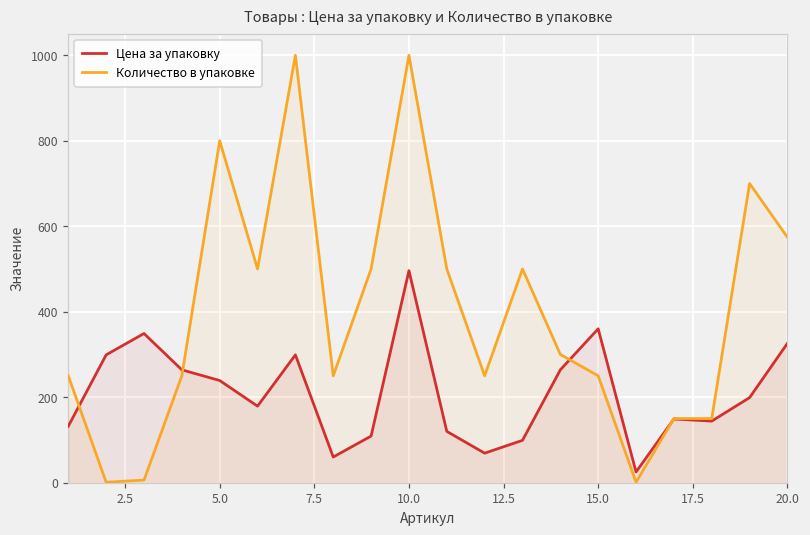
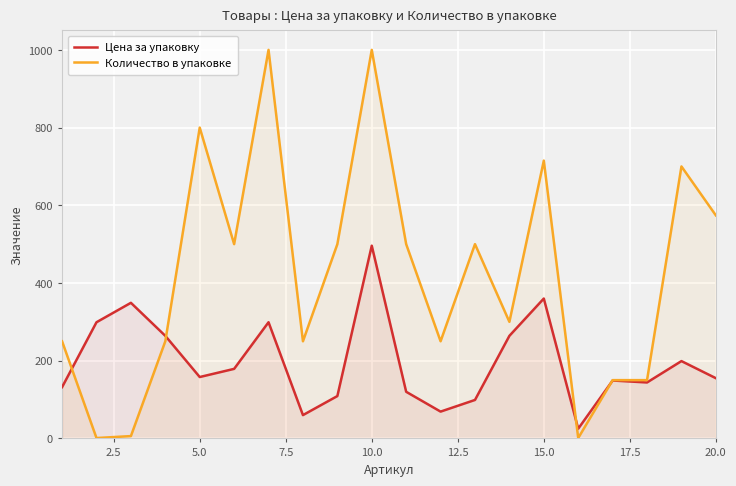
Цена за упаковку, 5.0: 240 -> 160
Количество в упаковке, 15.0: 250 -> 720
Цена за упаковку, 20.0: 330 -> 160
